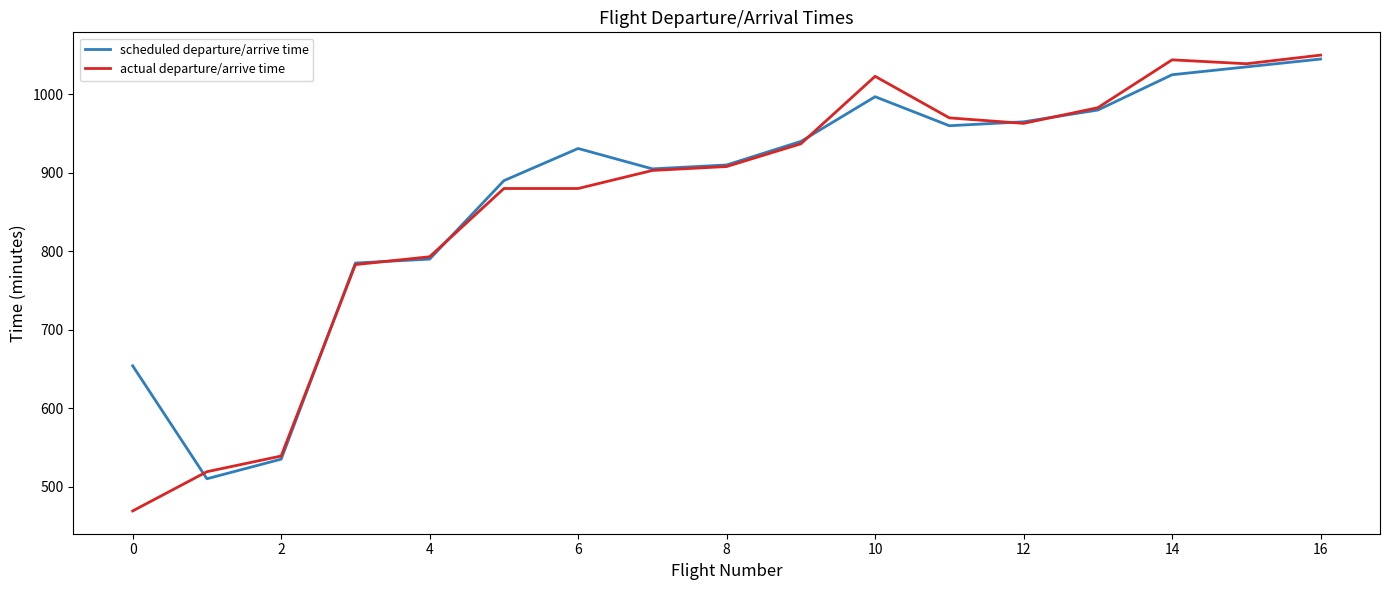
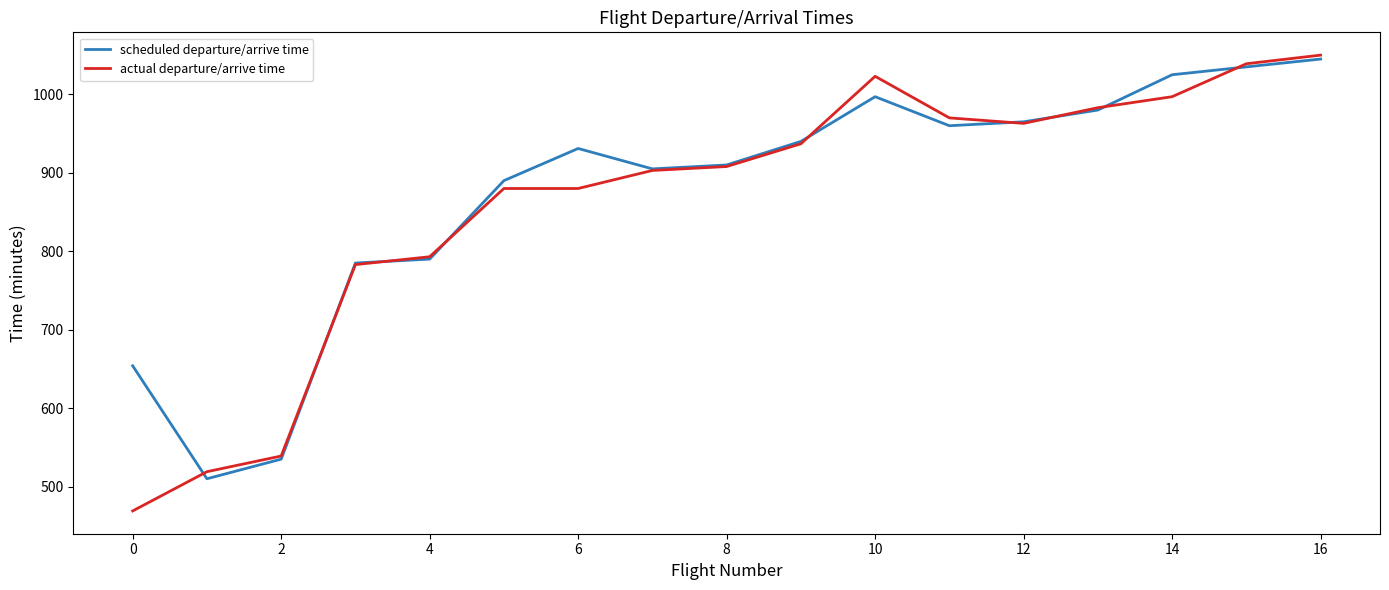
actual departure/arrive time, 14: 1040 -> 1000
